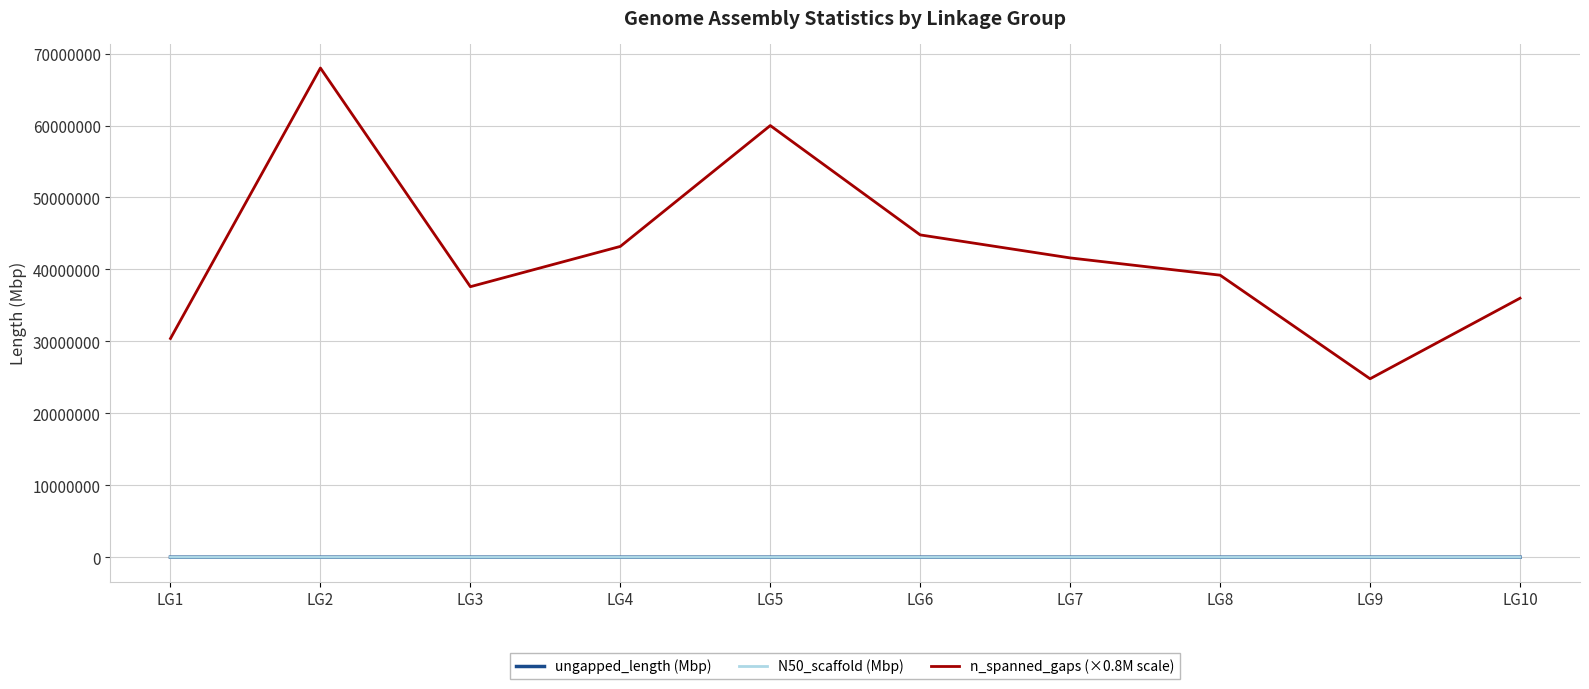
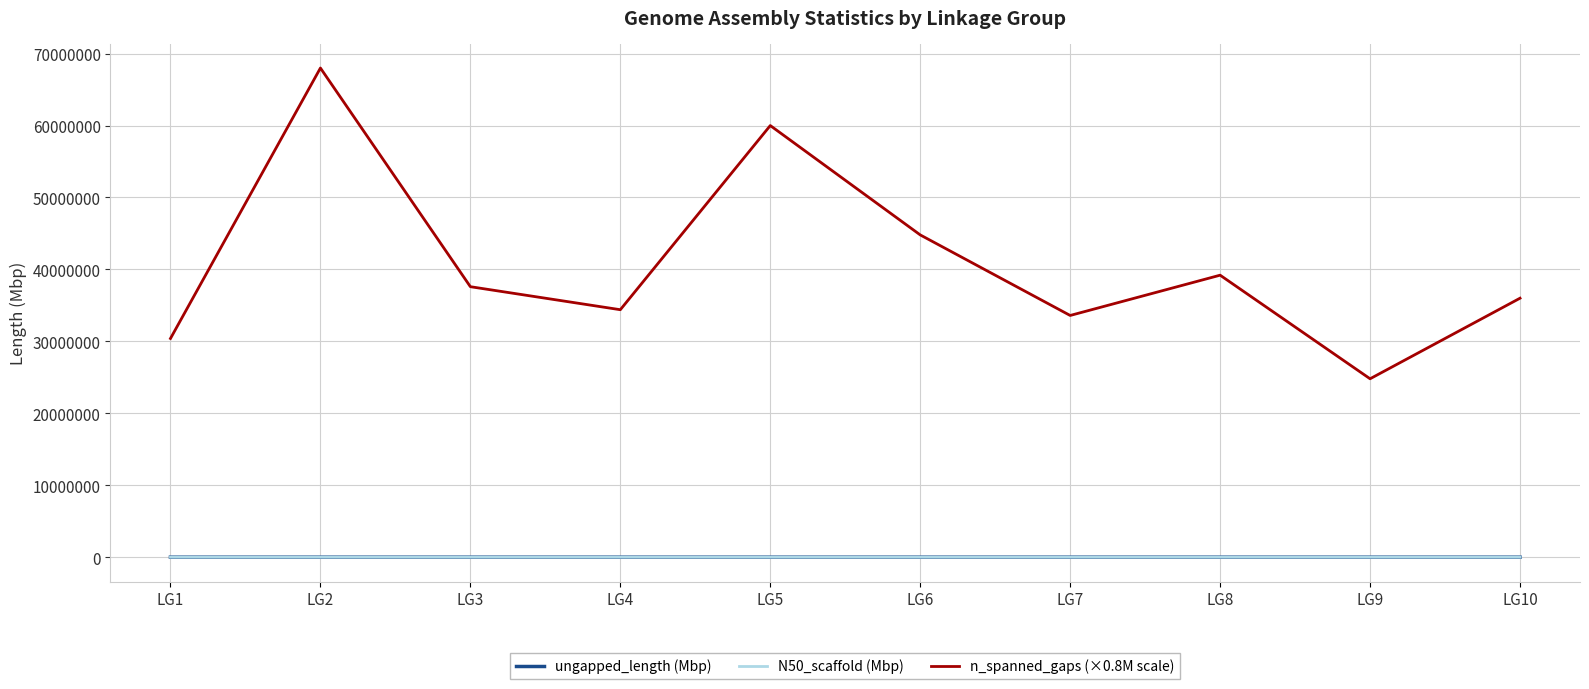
n_spanned_gaps (×0.8M scale), LG4: 43000000 -> 34000000
n_spanned_gaps (×0.8M scale), LG7: 42000000 -> 34000000
